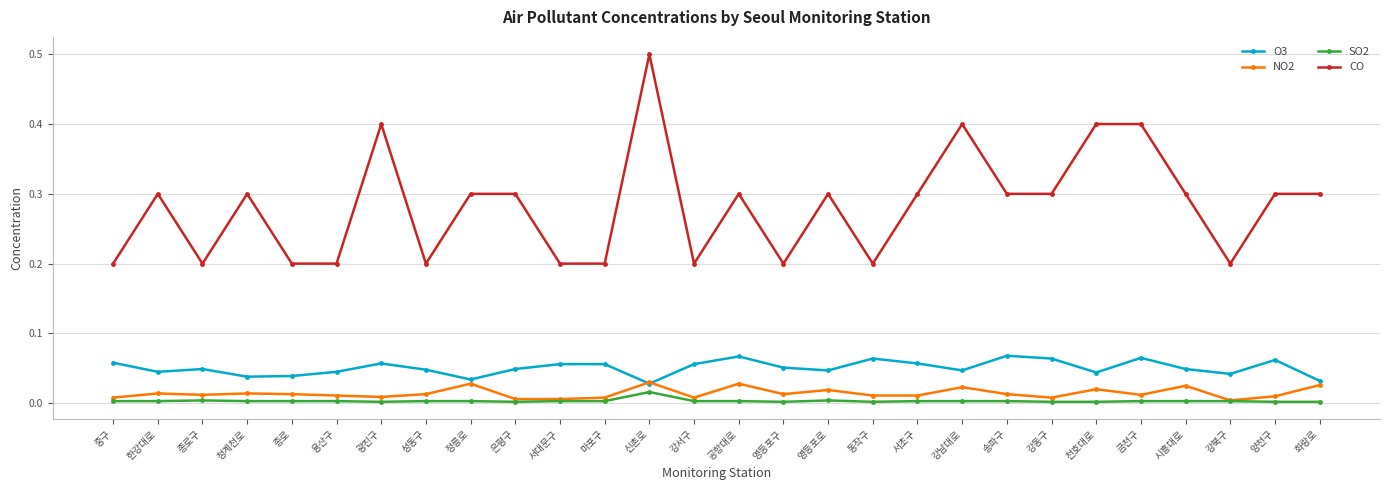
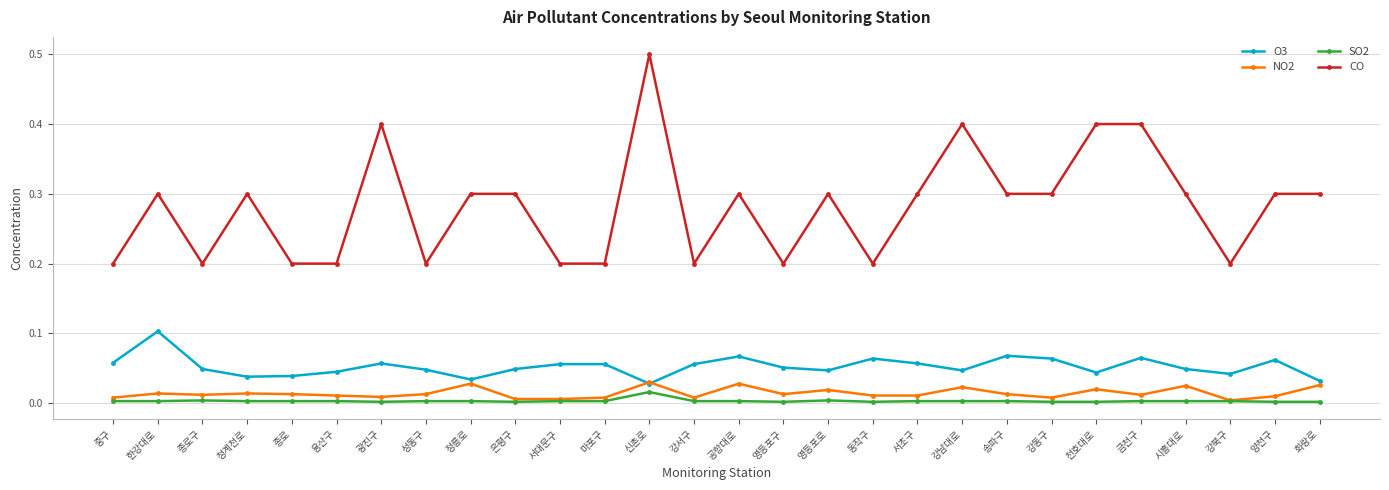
O3, 한강대로: 0.05 -> 0.10
